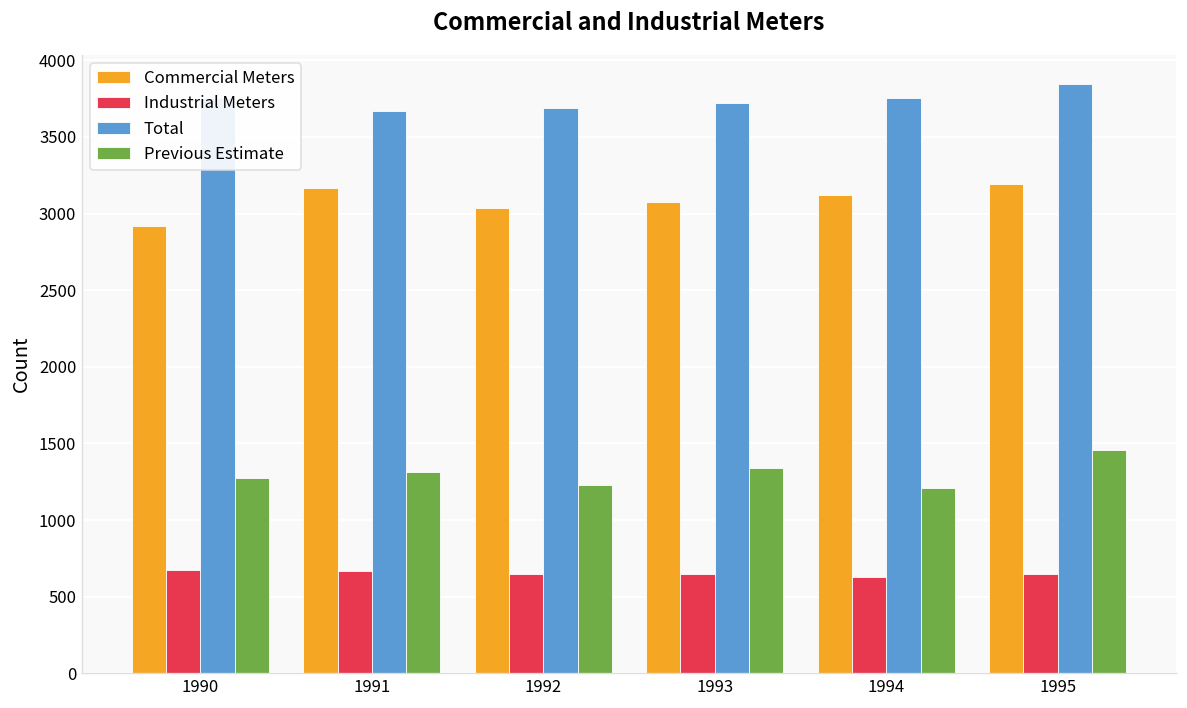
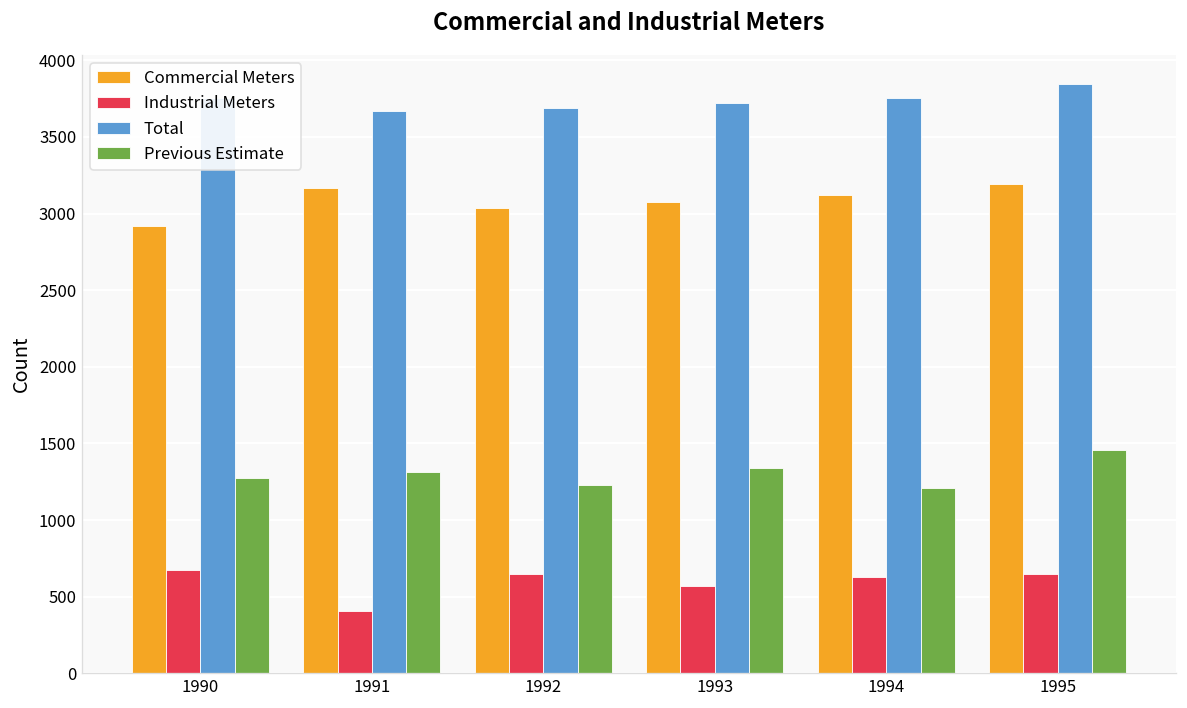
Industrial Meters, 1991: 670 -> 410
Industrial Meters, 1993: 650 -> 570
